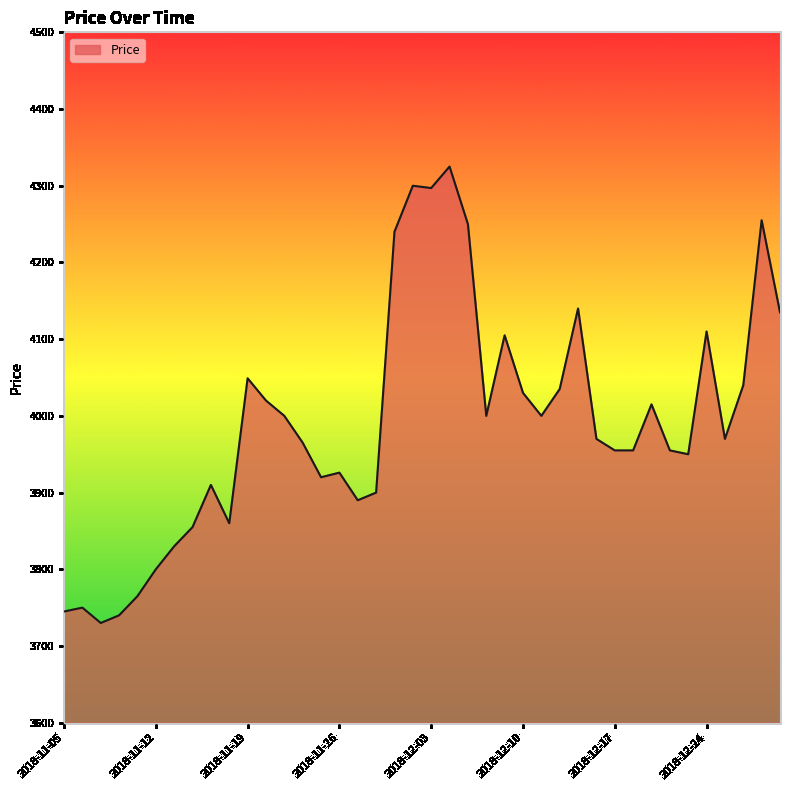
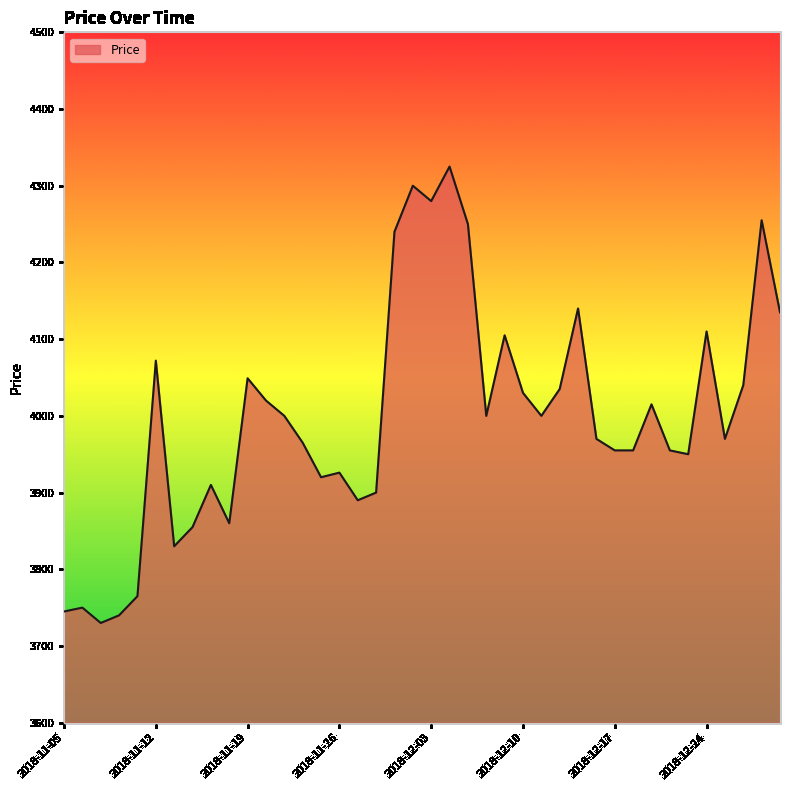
2018-11-12: 3800 -> 4070
2018-12-03: 4300 -> 4280
